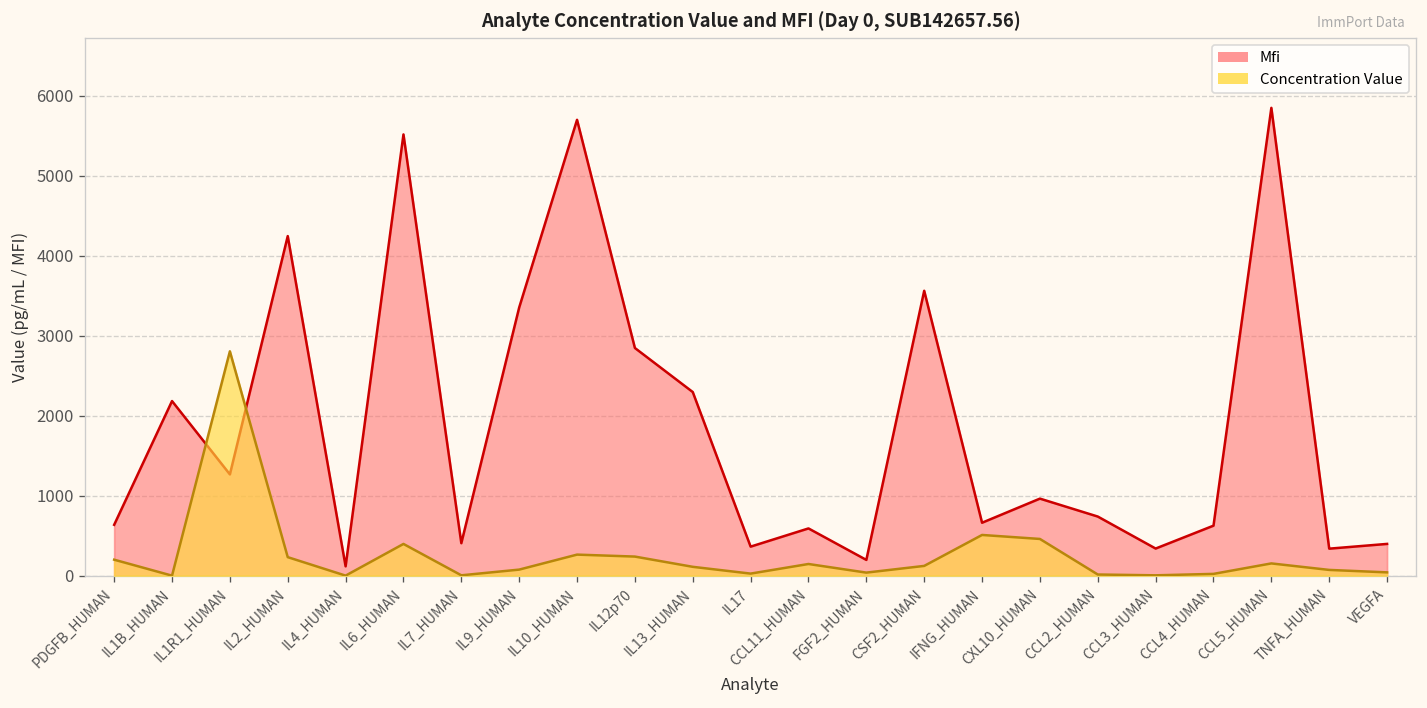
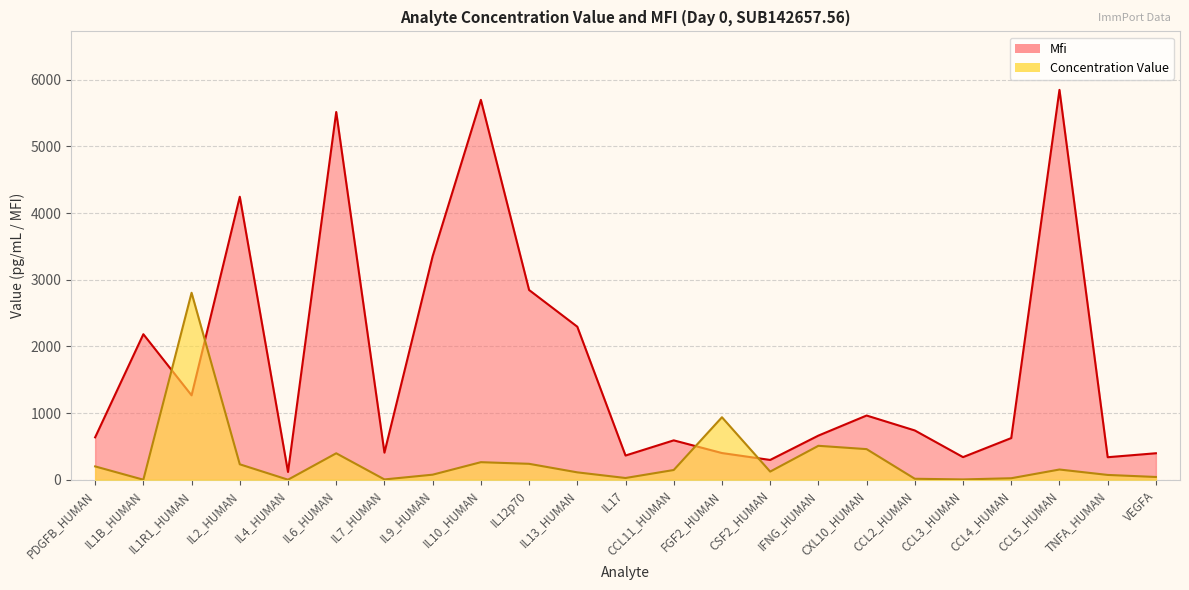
Mfi, FGF2_HUMAN: 200 -> 400
Concentration Value, FGF2_HUMAN: 0 -> 900
Mfi, CSF2_HUMAN: 3600 -> 300
